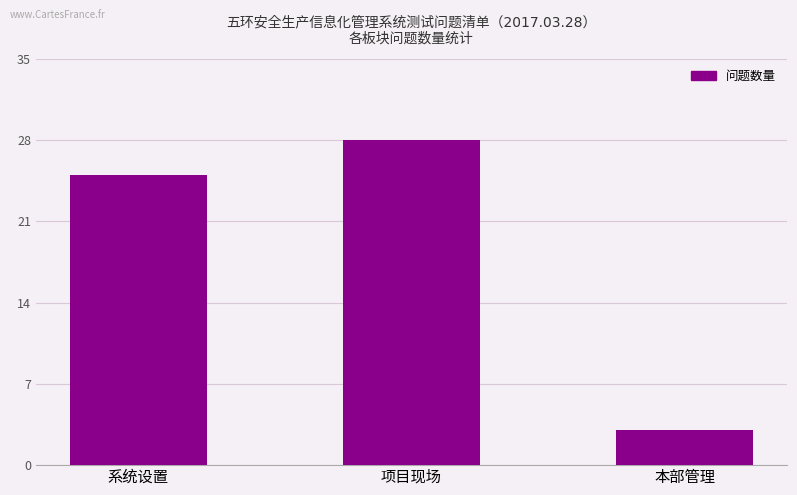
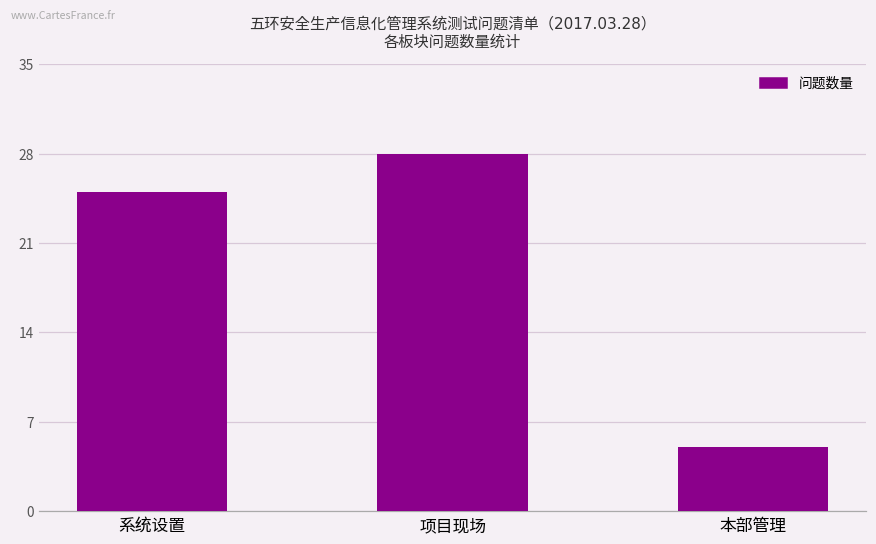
本部管理: 3 -> 5
